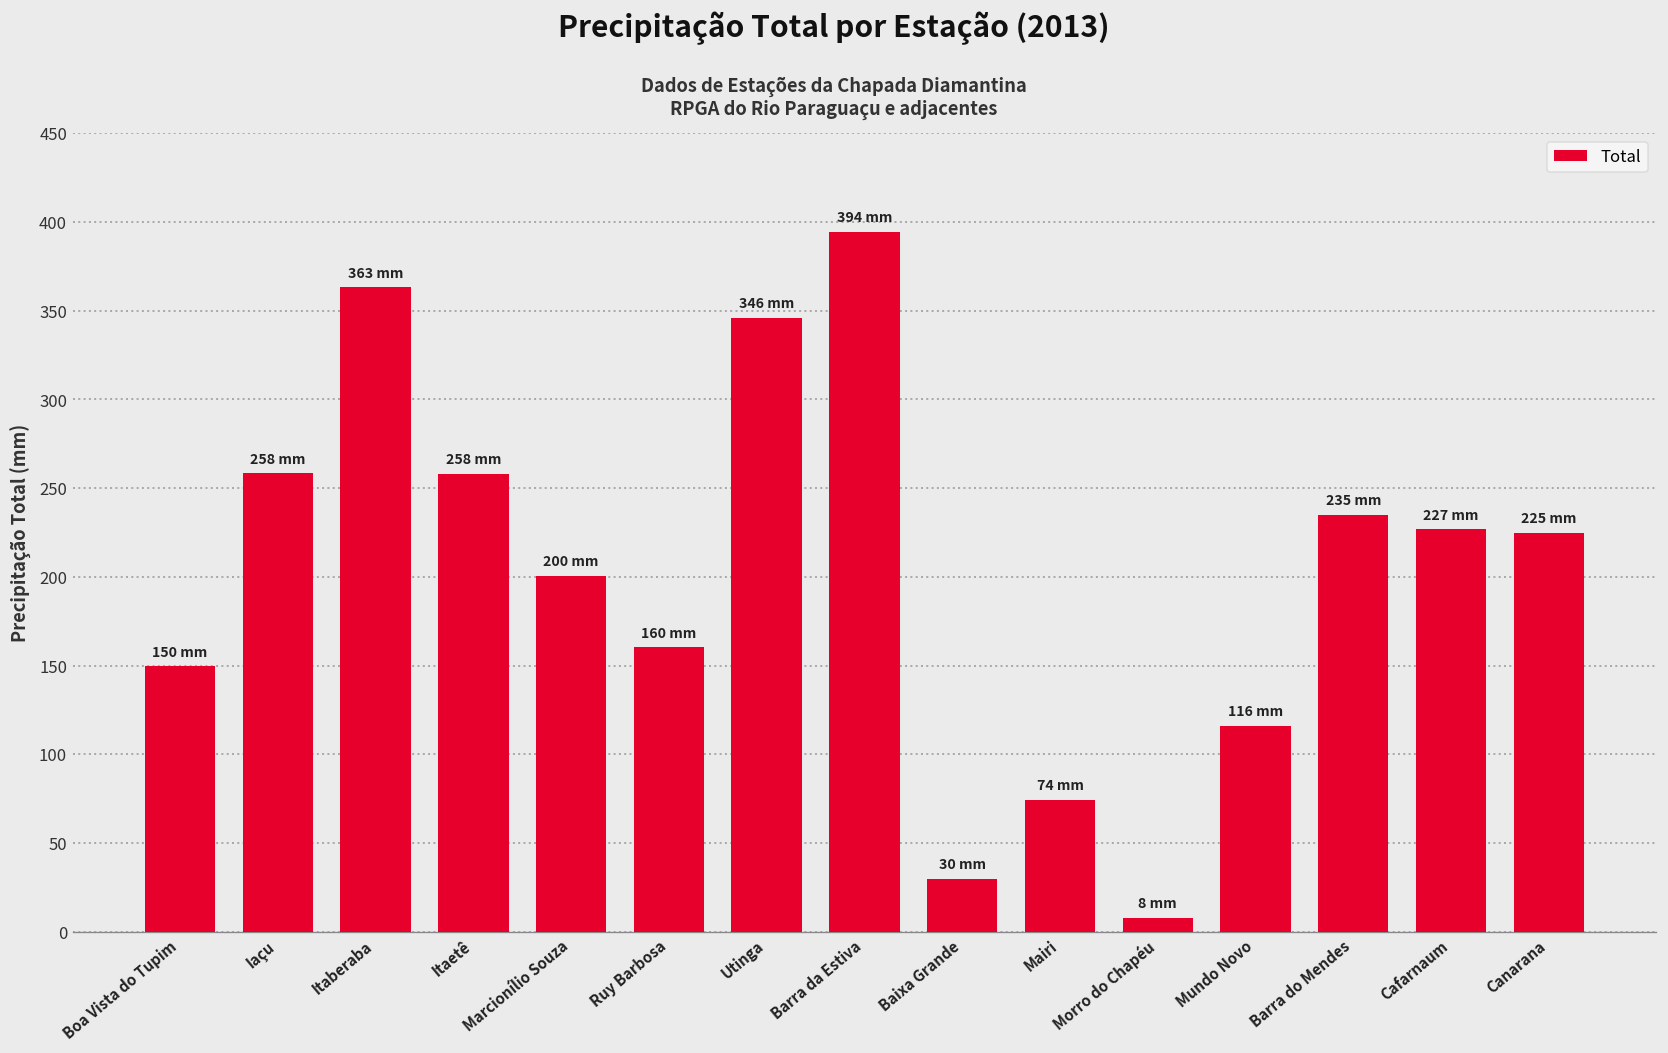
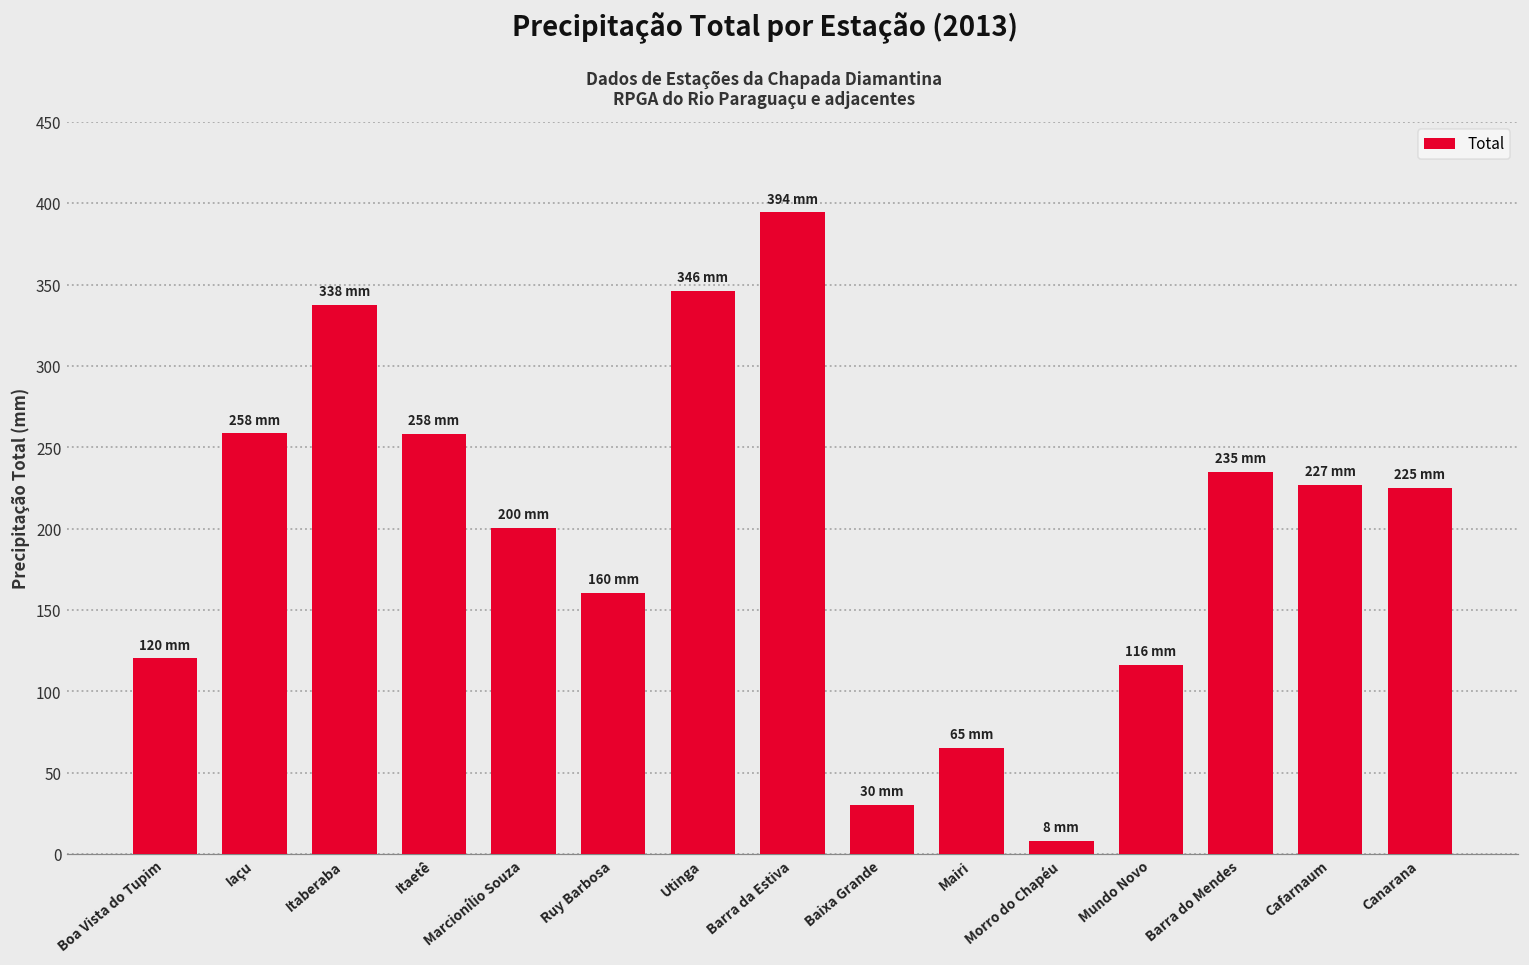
Boa Vista do Tupim: 150 -> 120
Itaberaba: 363 -> 338
Mairi: 74 -> 65
